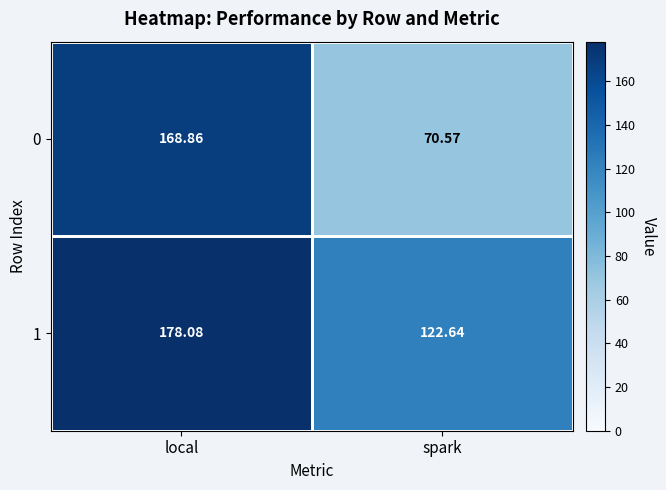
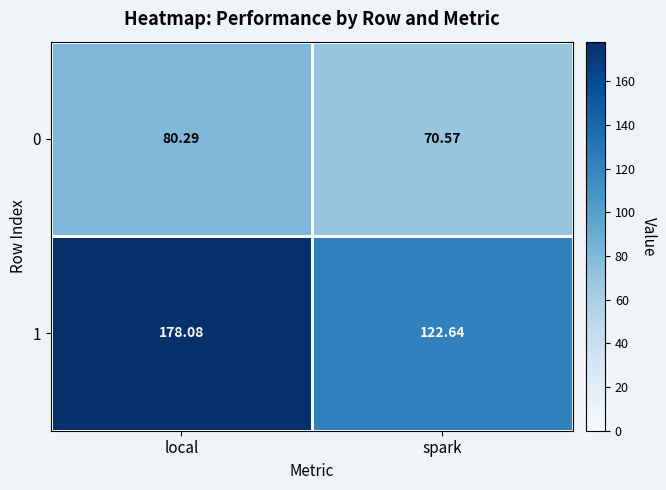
0, local: 168.86 -> 80.29
